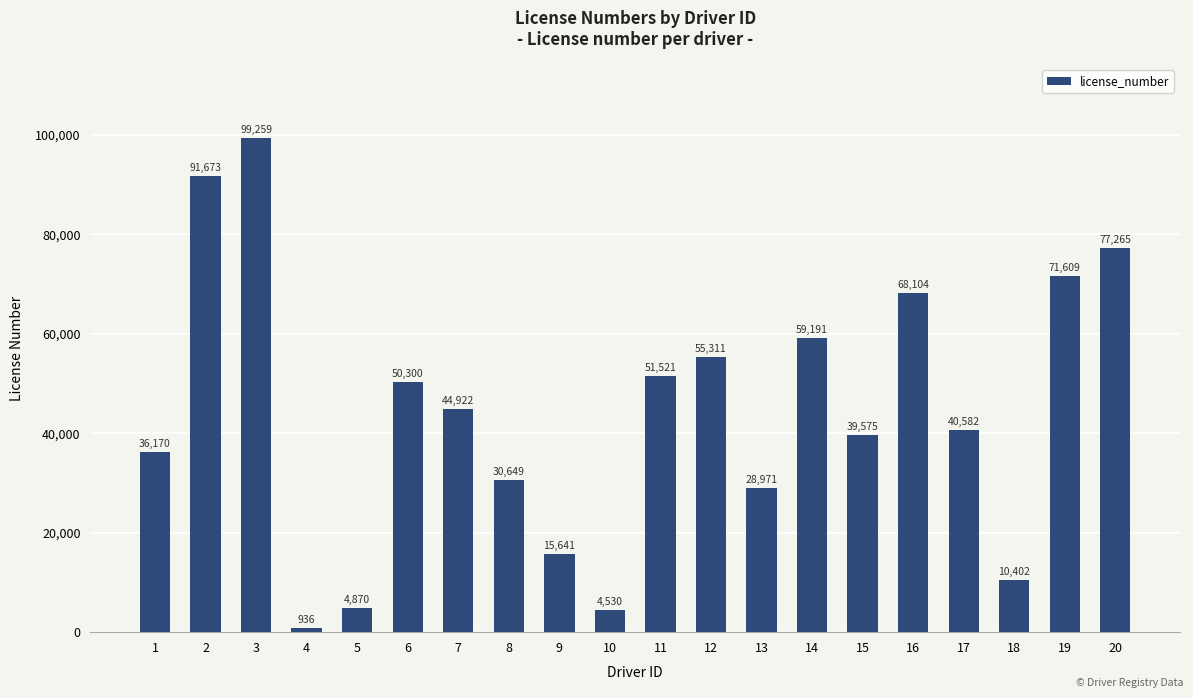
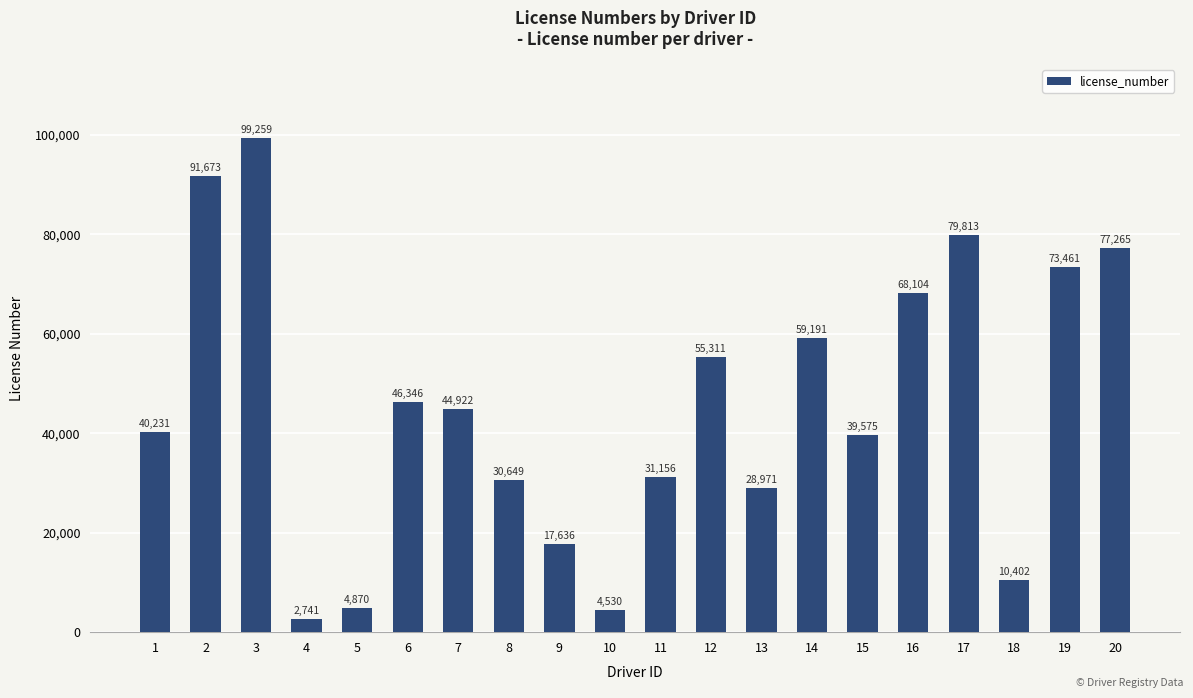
1: 36,170 -> 40,231
4: 936 -> 2,741
6: 50,300 -> 46,346
9: 15,641 -> 17,636
11: 51,521 -> 31,156
17: 40,582 -> 79,813
19: 71,609 -> 73,461
